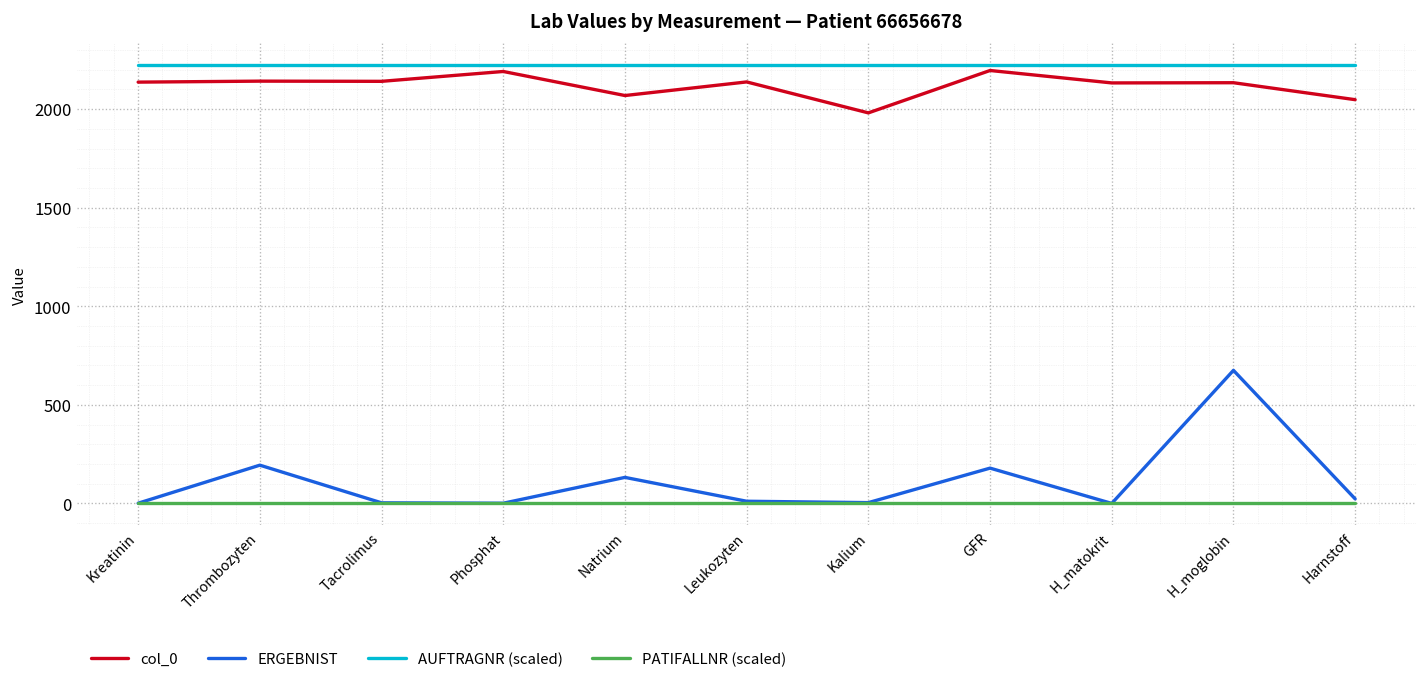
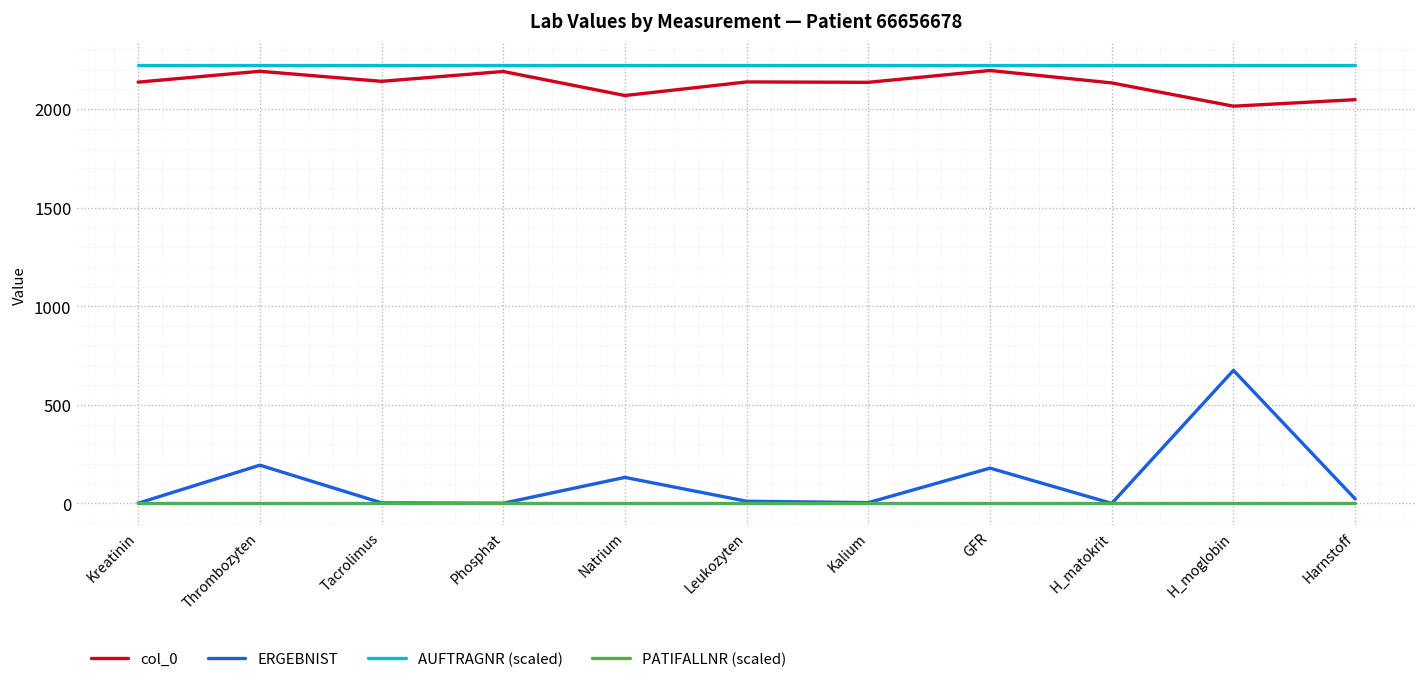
col_0, Thrombozyten: 2140 -> 2190
col_0, Kalium: 1980 -> 2140
col_0, H_moglobin: 2130 -> 2020
